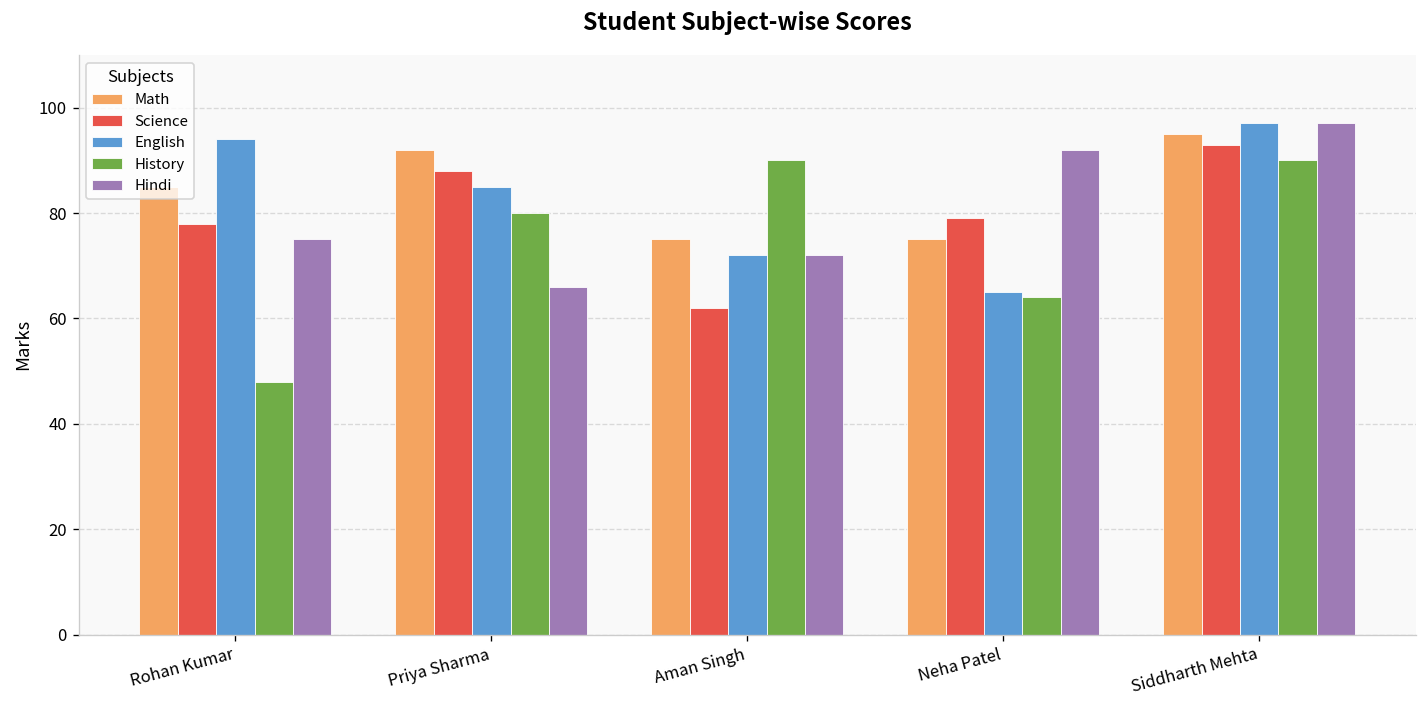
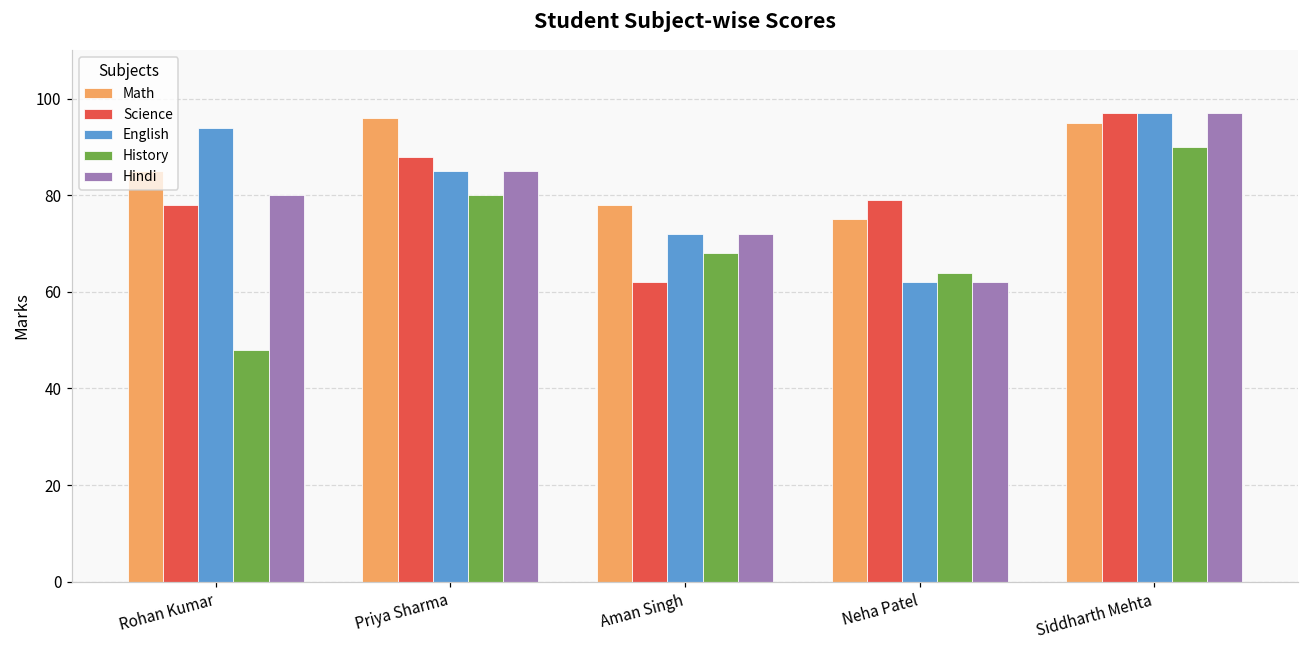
Hindi, Rohan Kumar: 75 -> 80
Math, Priya Sharma: 92 -> 96
Hindi, Priya Sharma: 66 -> 85
Math, Aman Singh: 75 -> 78
History, Aman Singh: 90 -> 68
English, Neha Patel: 65 -> 62
Hindi, Neha Patel: 92 -> 62
Science, Siddharth Mehta: 93 -> 97
